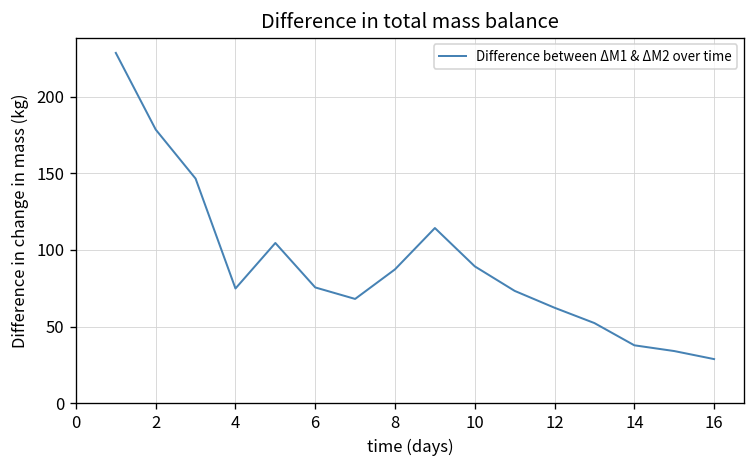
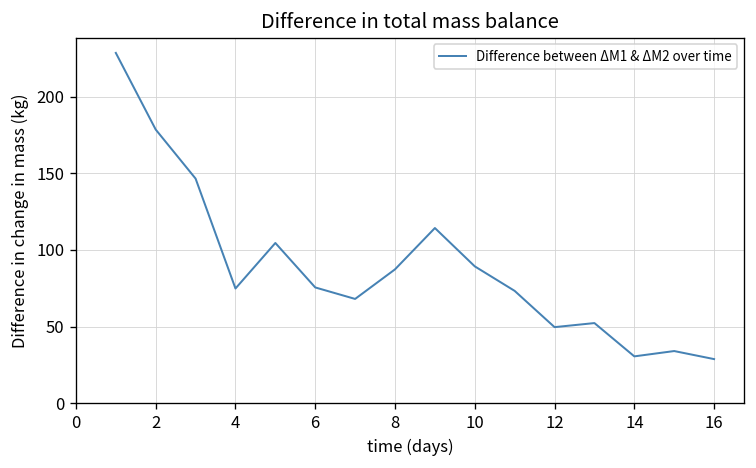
12: 62 -> 50
14: 38 -> 31
